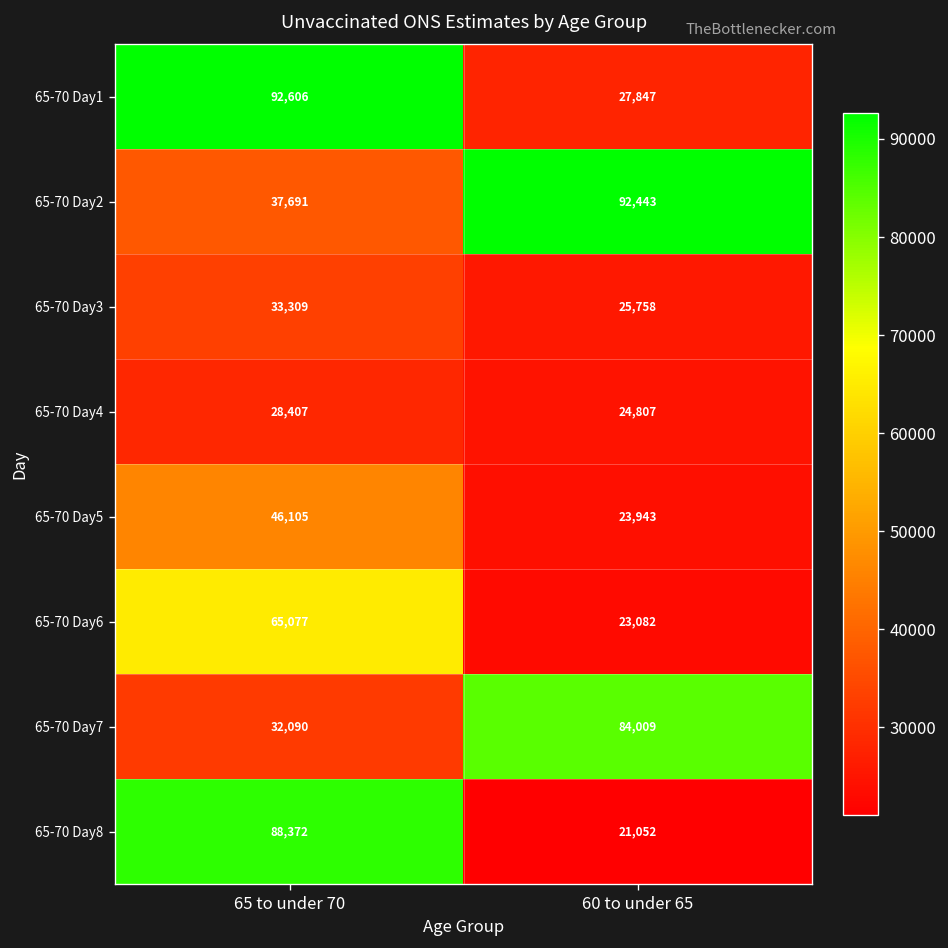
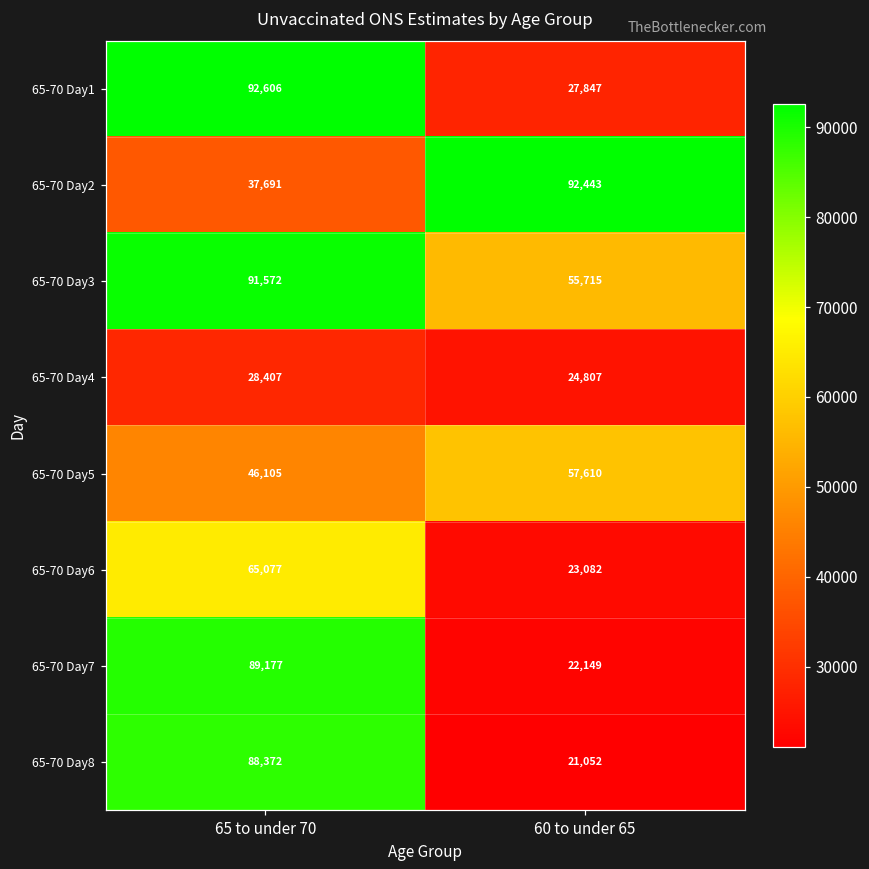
65-70 Day3, 65 to under 70: 33,309 -> 91,572
65-70 Day3, 60 to under 65: 25,758 -> 55,715
65-70 Day5, 60 to under 65: 23,943 -> 57,610
65-70 Day7, 65 to under 70: 32,090 -> 89,177
65-70 Day7, 60 to under 65: 84,009 -> 22,149
